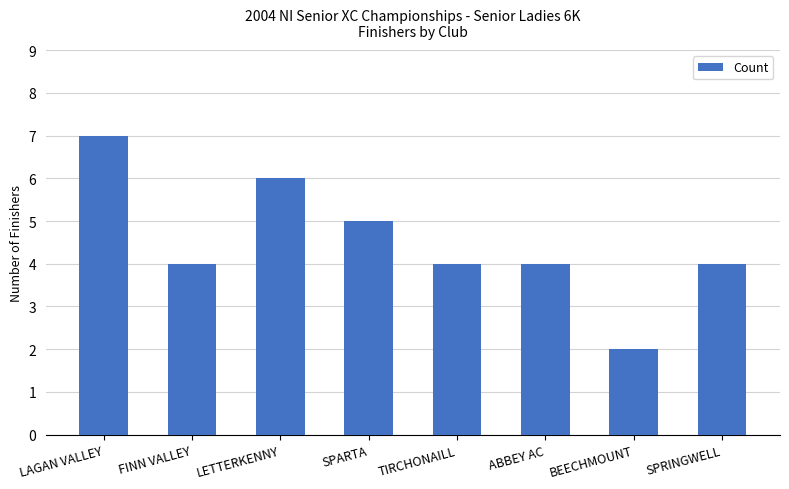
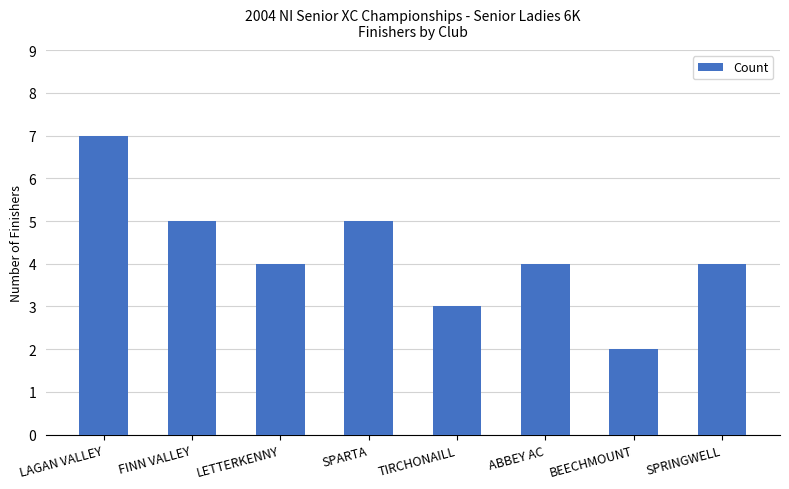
FINN VALLEY: 4 -> 5
LETTERKENNY: 6 -> 4
TIRCHONAILL: 4 -> 3
